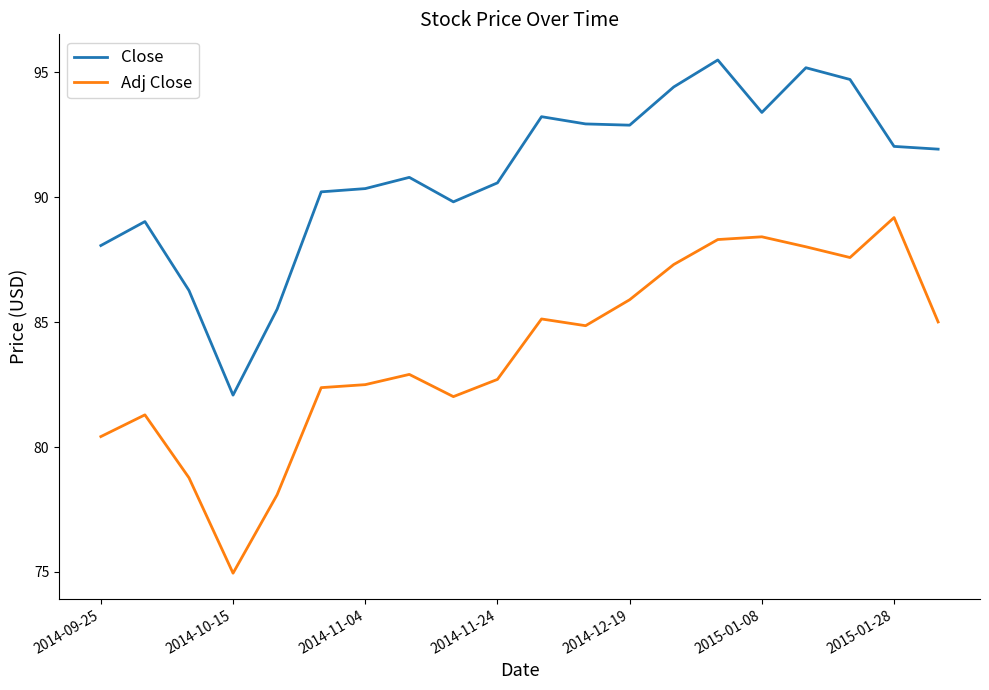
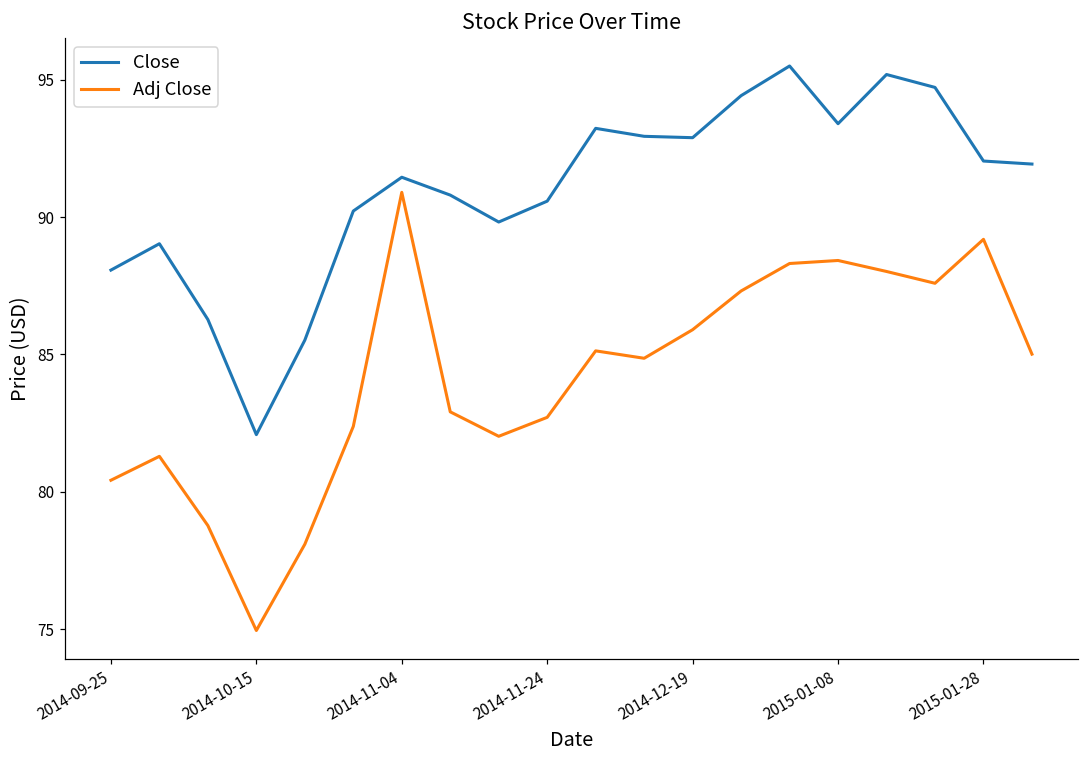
Close, 2014-11-04: 90.4 -> 91.5
Adj Close, 2014-11-04: 82.5 -> 90.9
